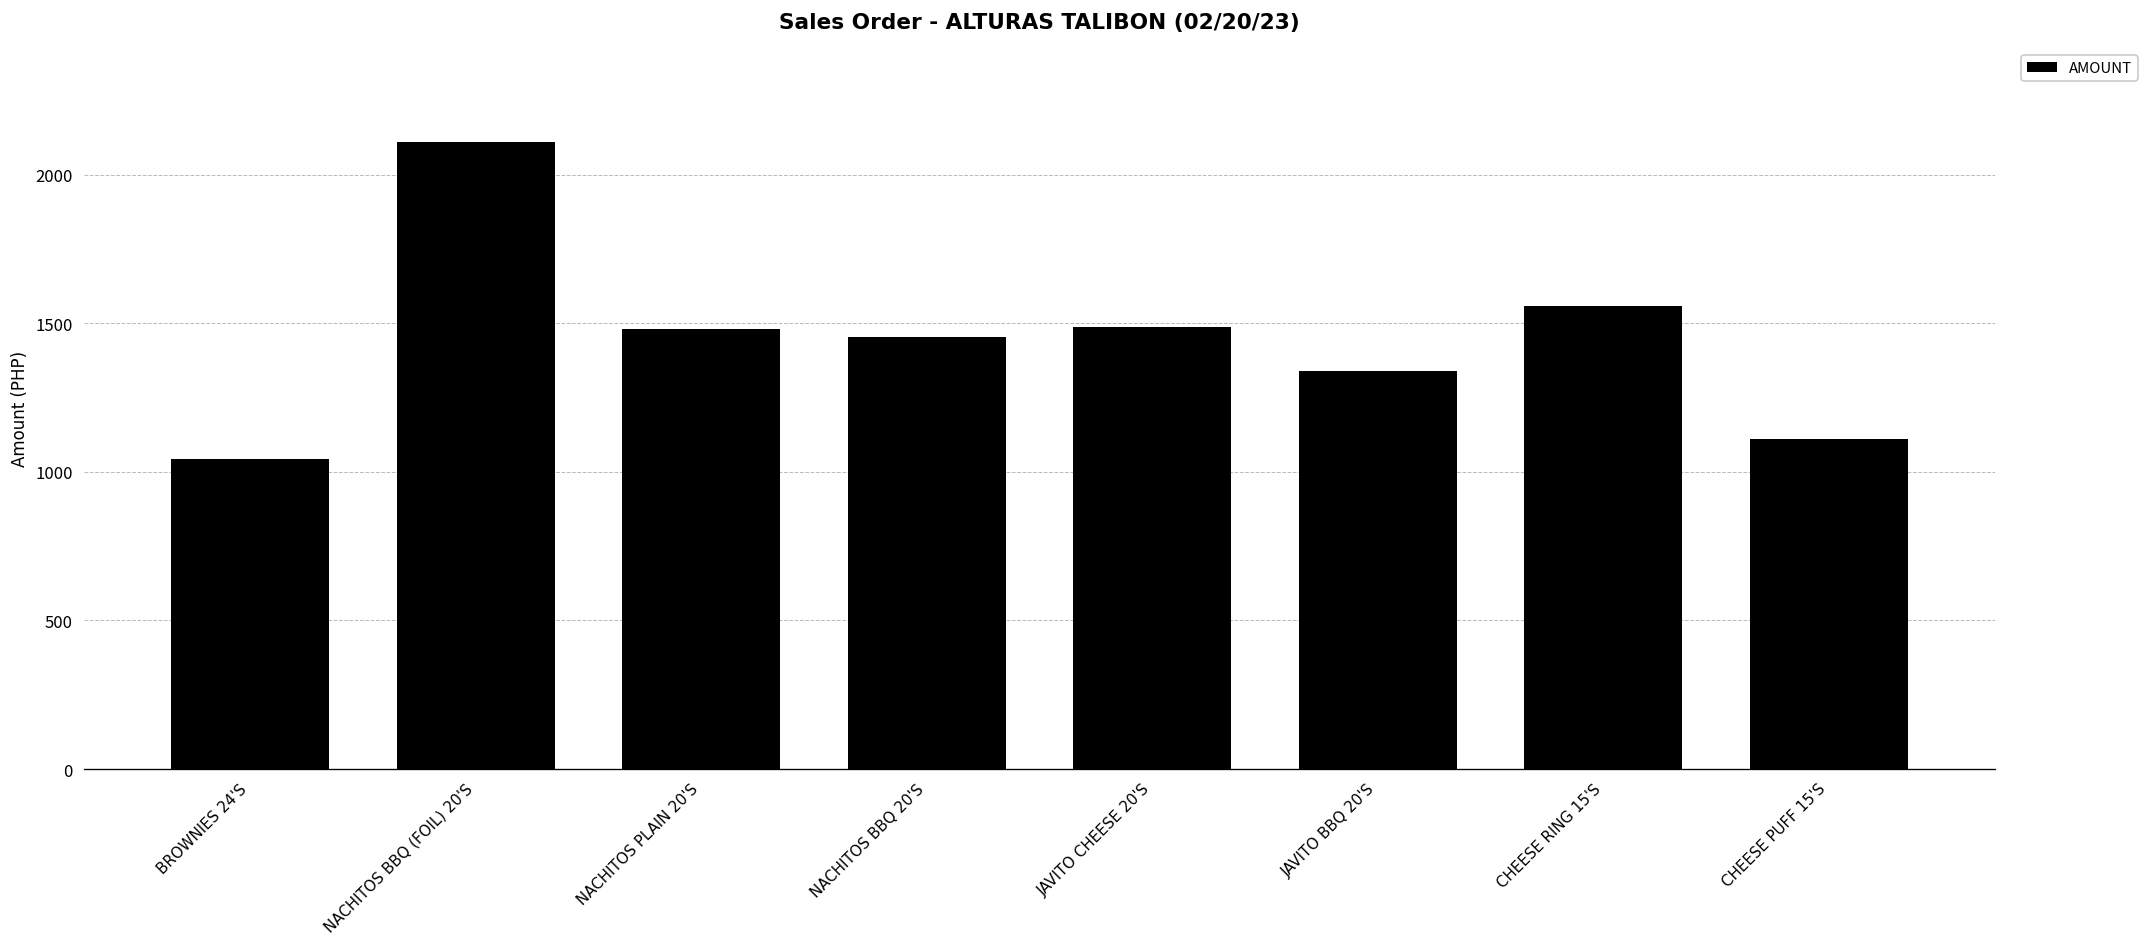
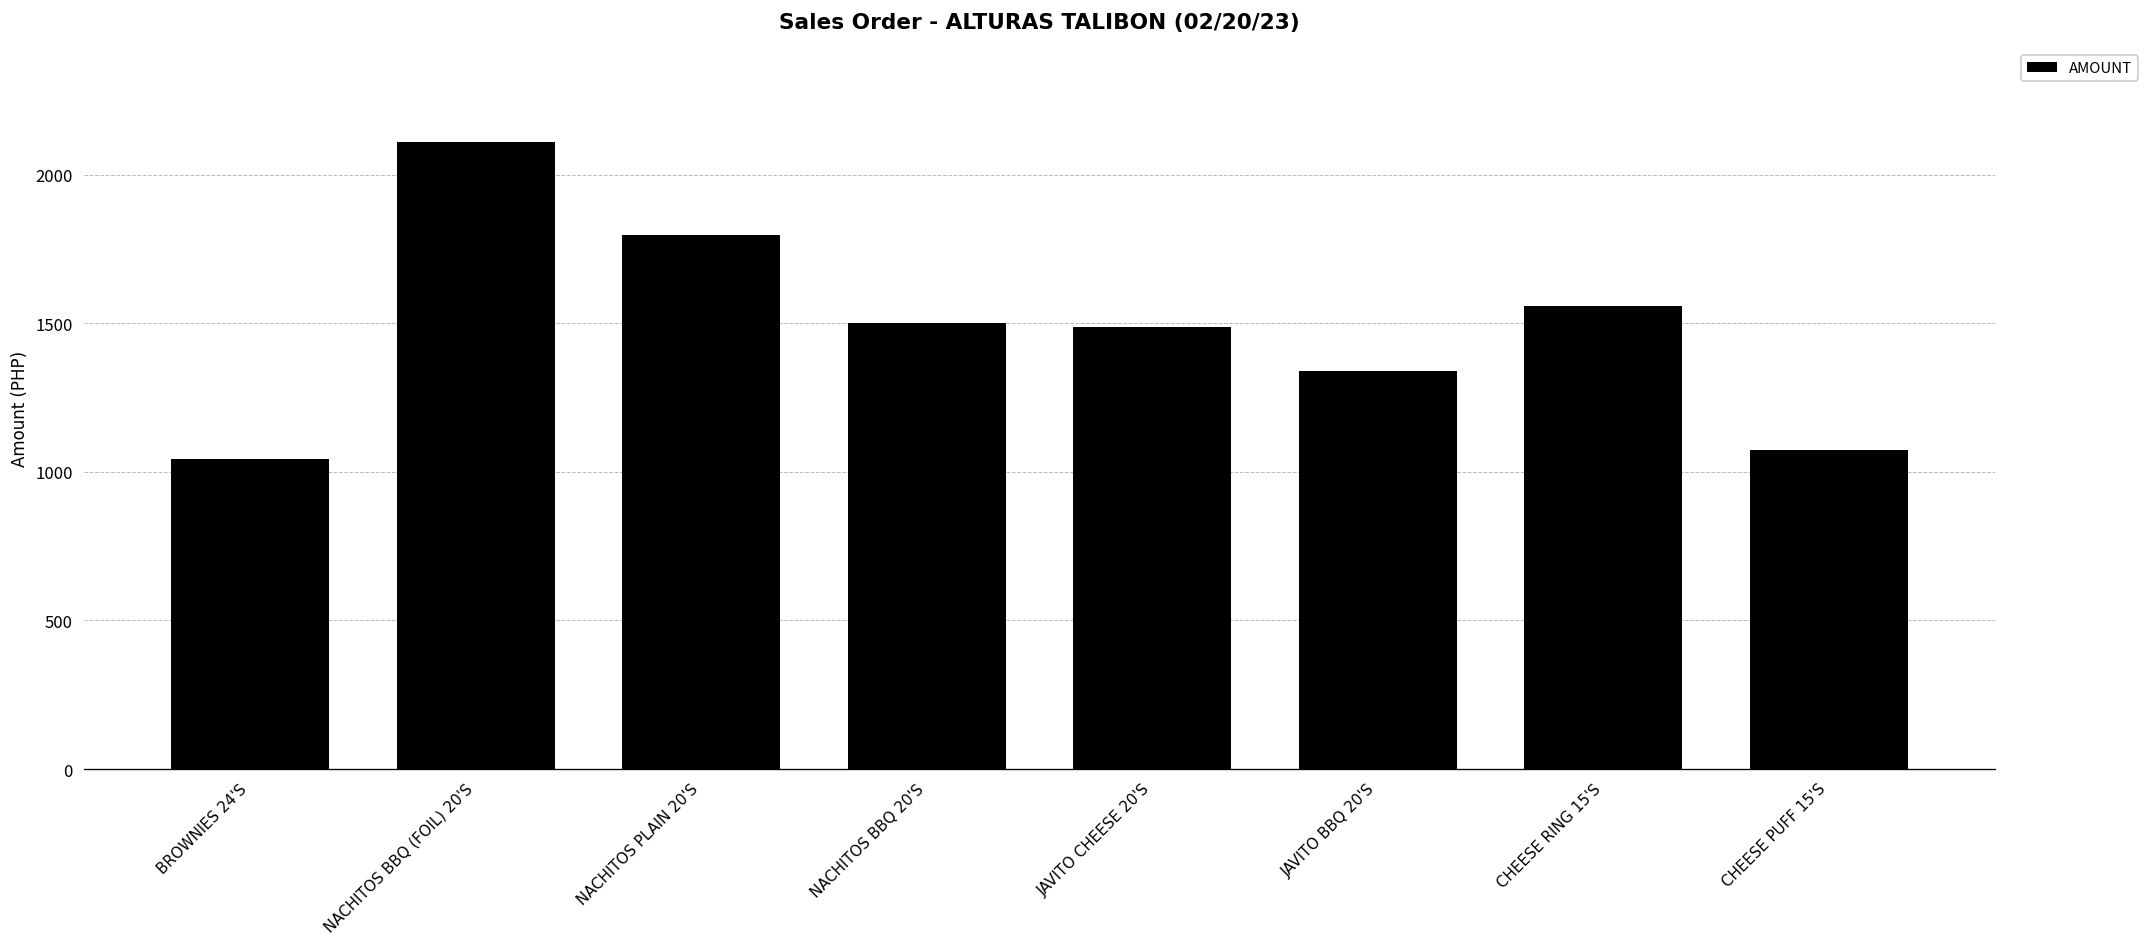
NACHITOS PLAIN 20'S: 1480 -> 1800
NACHITOS BBQ 20'S: 1460 -> 1500
CHEESE PUFF 15'S: 1110 -> 1070
